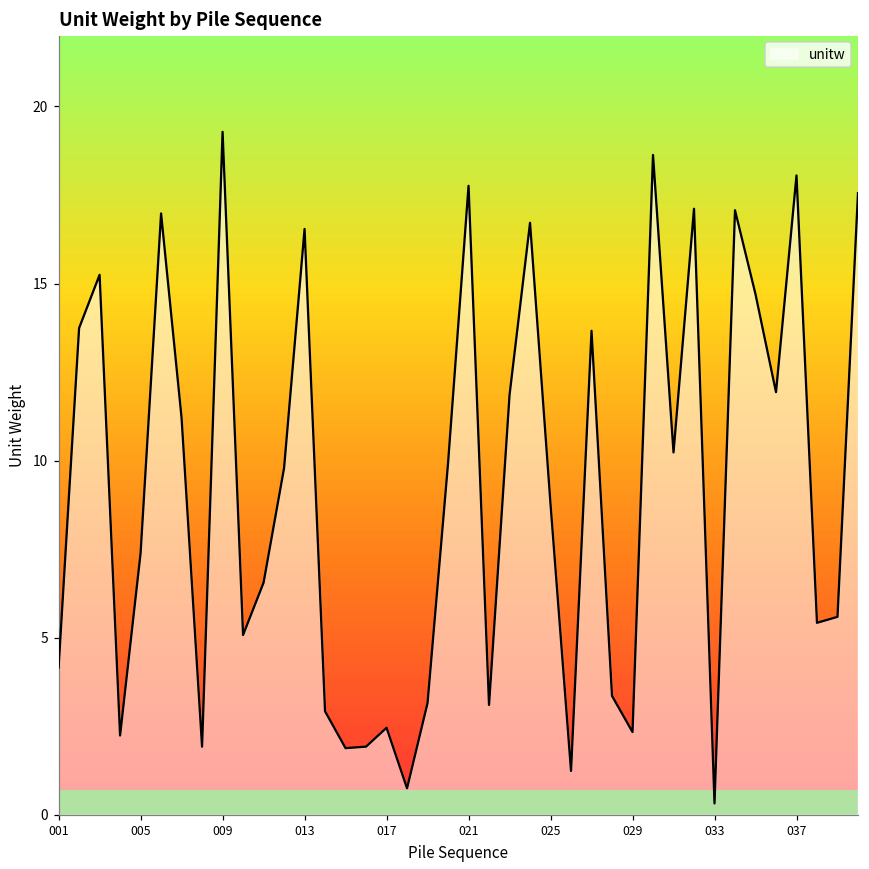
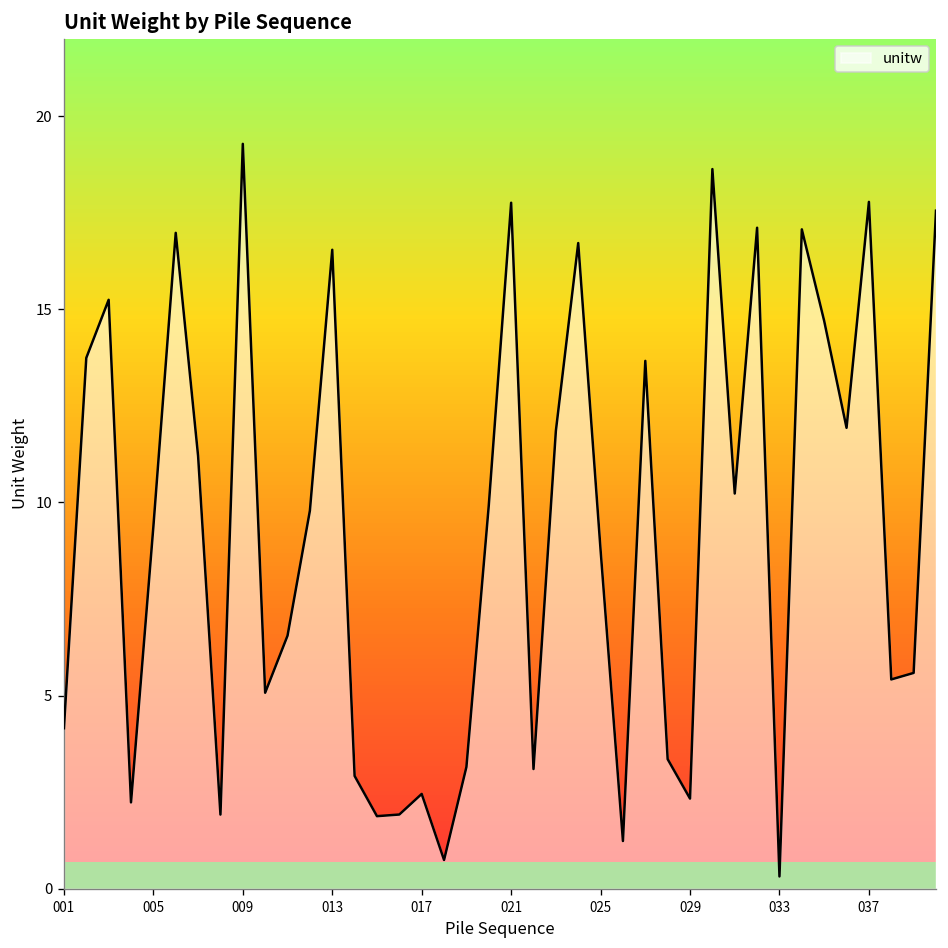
005: 7.4 -> 9.4
037: 18.1 -> 17.8
